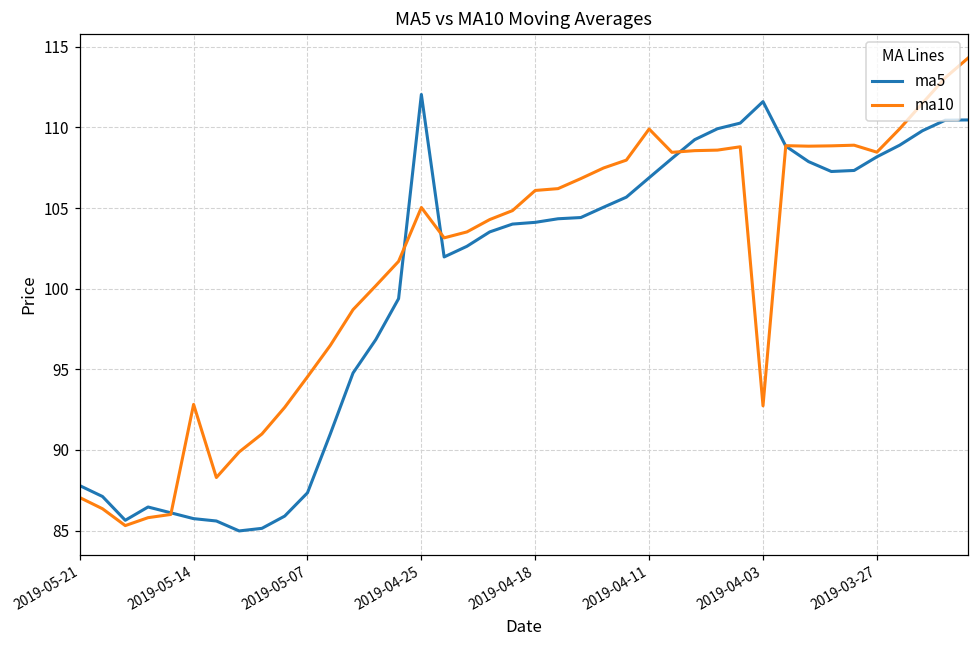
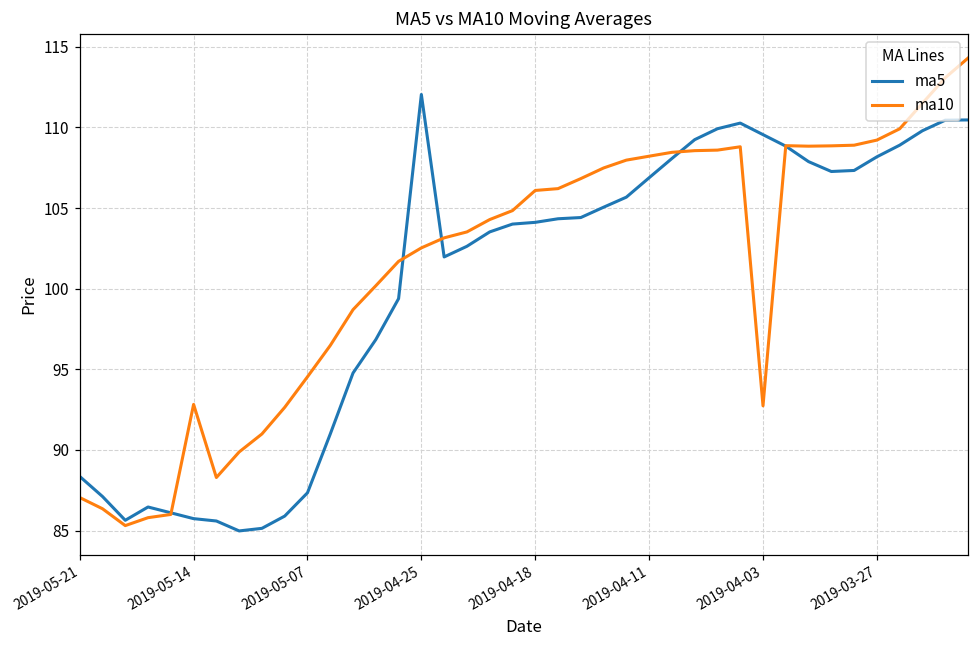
ma5, 2019-05-21: 87.8 -> 88.4
ma10, 2019-04-25: 105.0 -> 102.5
ma10, 2019-04-11: 109.9 -> 108.2
ma5, 2019-04-03: 111.6 -> 109.6
ma10, 2019-03-27: 108.5 -> 109.2
